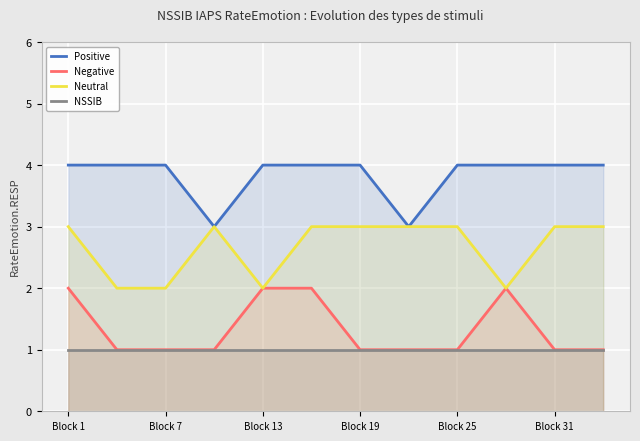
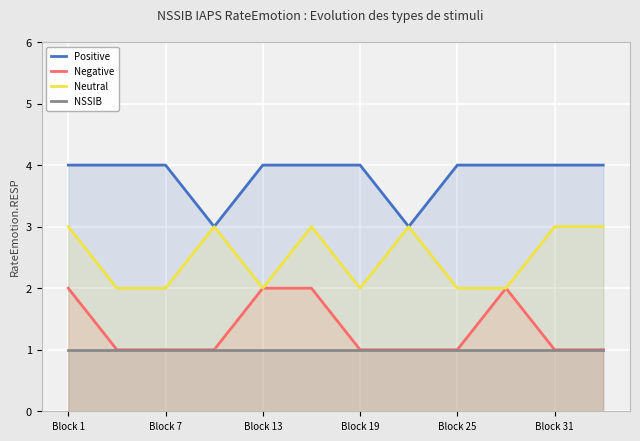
Neutral, Block 19: 3 -> 2
Neutral, Block 25: 3 -> 2
